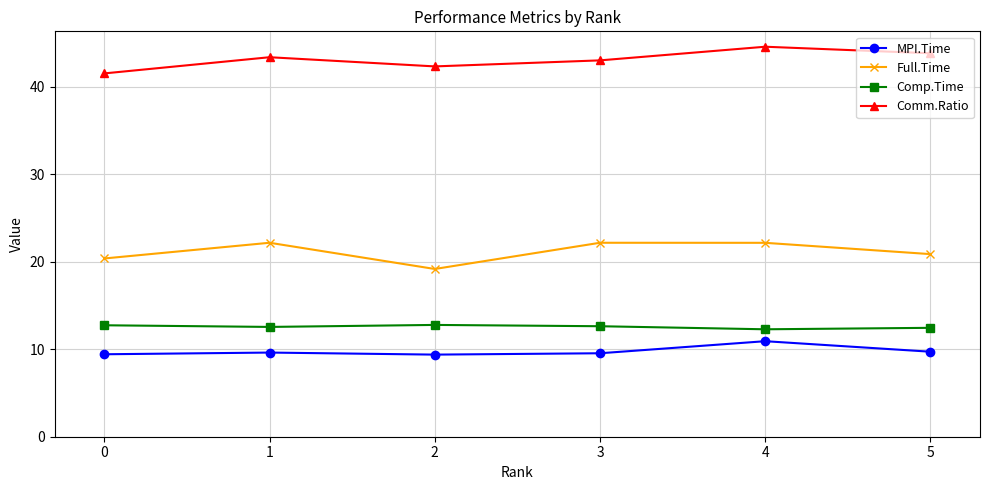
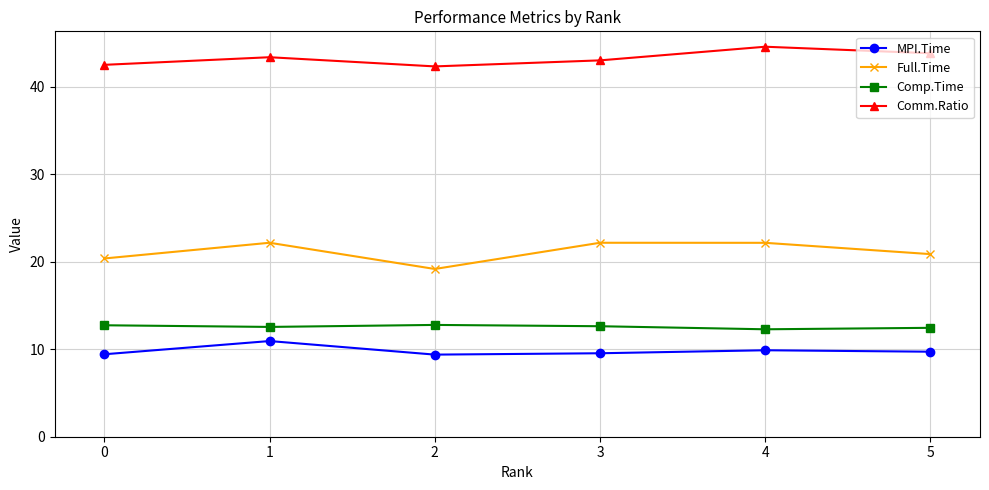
Comm.Ratio, 0: 42 -> 43
MPI.Time, 1: 10 -> 11
MPI.Time, 4: 11 -> 10
